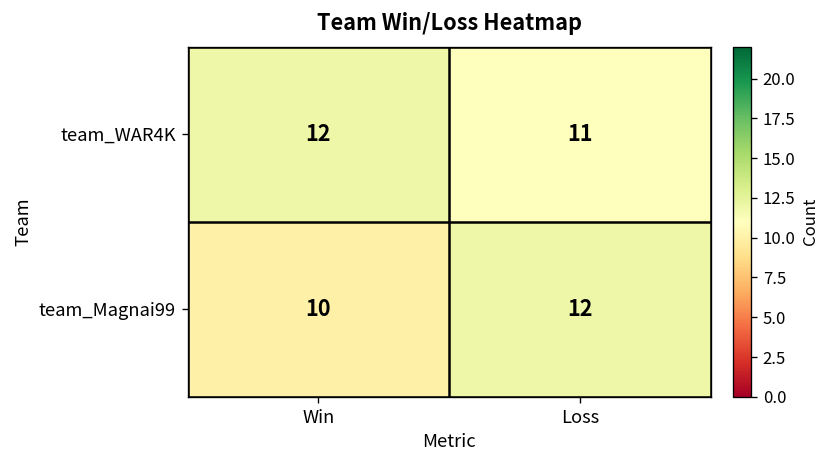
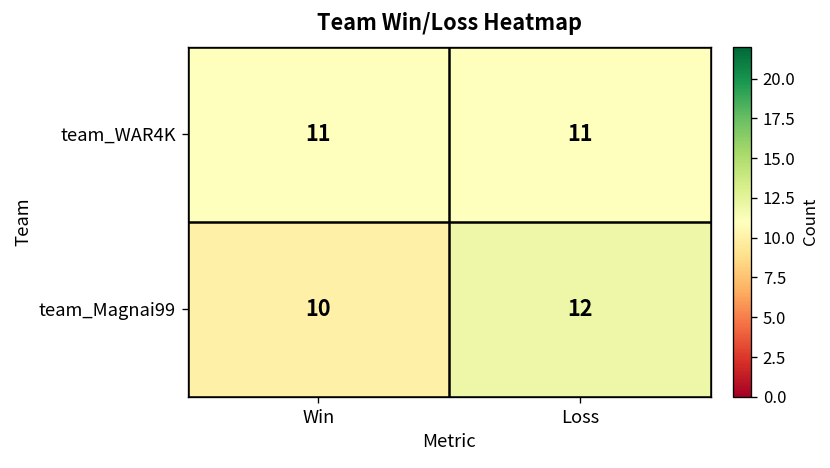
team_WAR4K, Win: 12 -> 11
